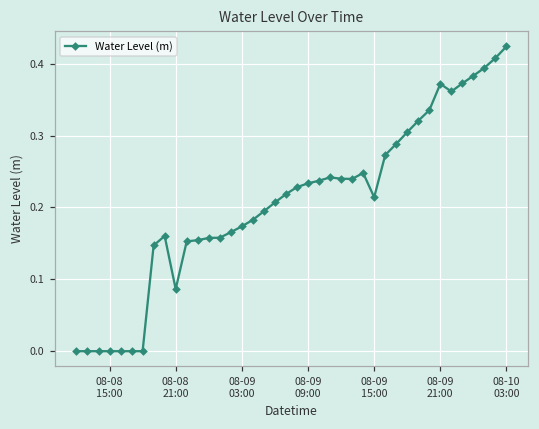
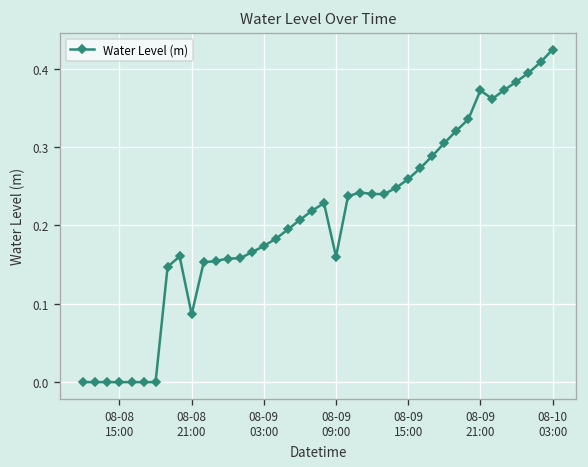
08-09 09:00: 0.23 -> 0.16
08-09 15:00: 0.21 -> 0.26
